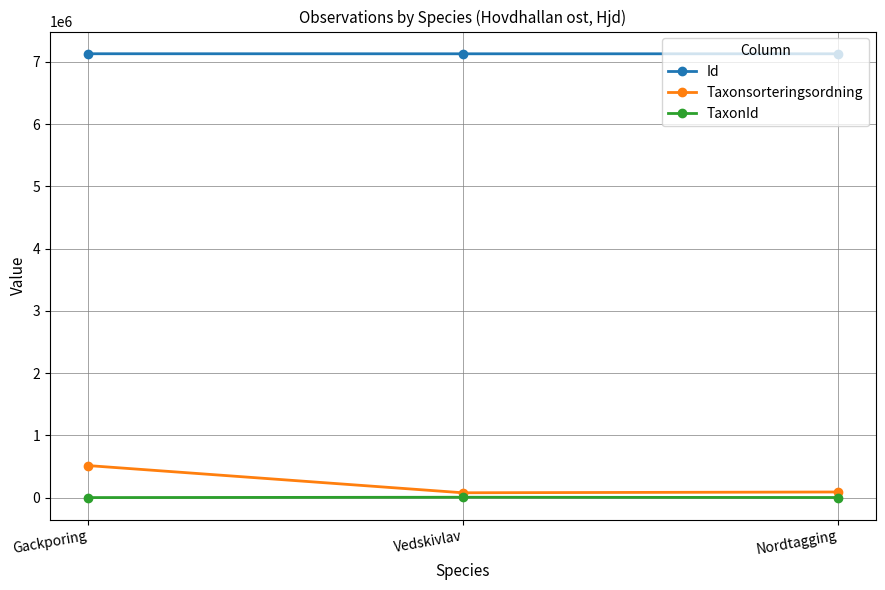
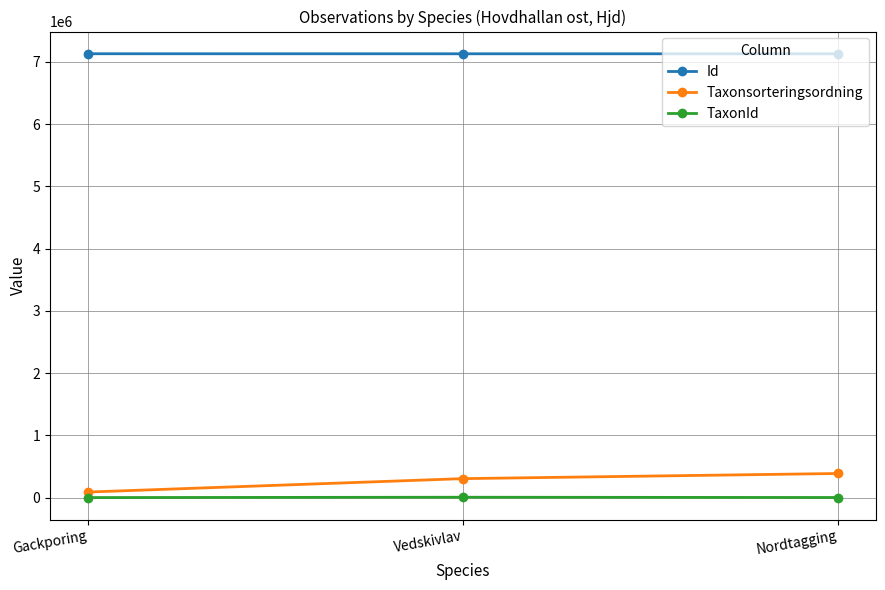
Taxonsorteringsordning, Gackporing: 500000 -> 100000
Taxonsorteringsordning, Vedskivlav: 100000 -> 300000
Taxonsorteringsordning, Nordtagging: 100000 -> 400000
